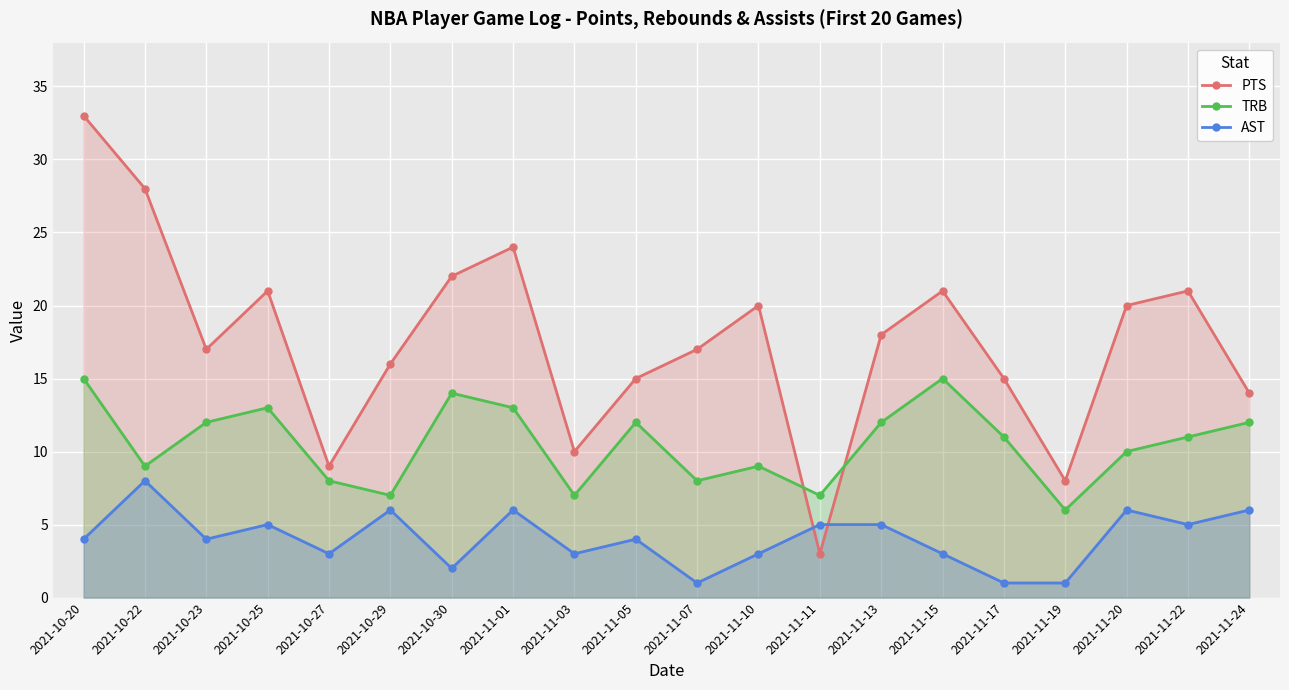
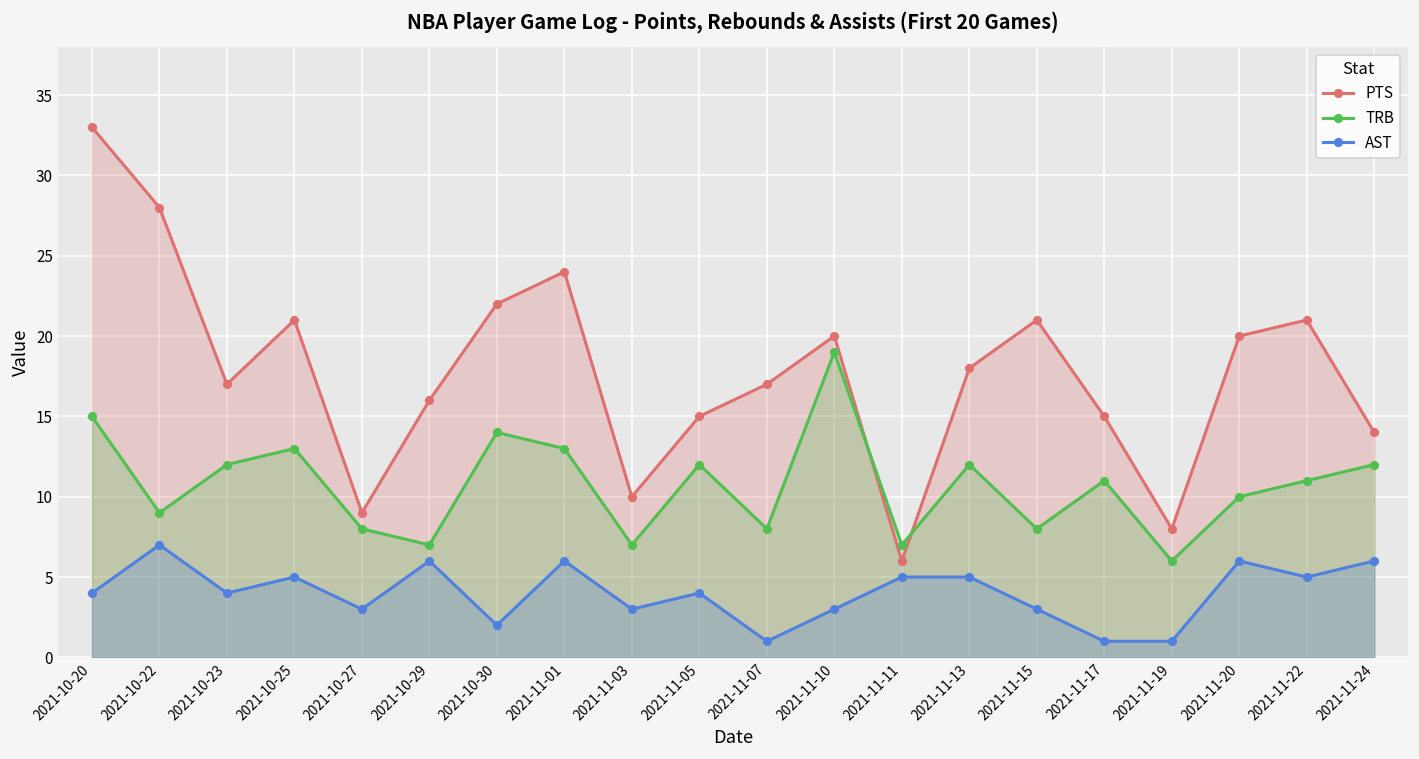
AST, 2021-10-22: 8 -> 7
TRB, 2021-11-10: 9 -> 19
PTS, 2021-11-11: 3 -> 6
TRB, 2021-11-15: 15 -> 8
